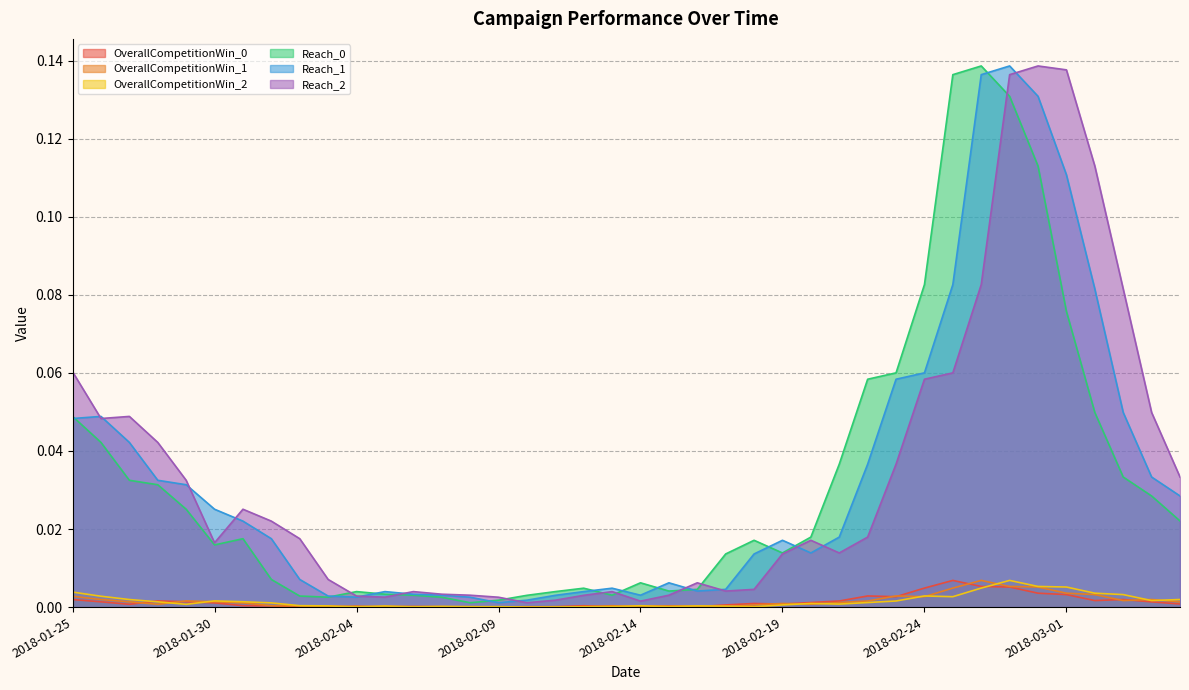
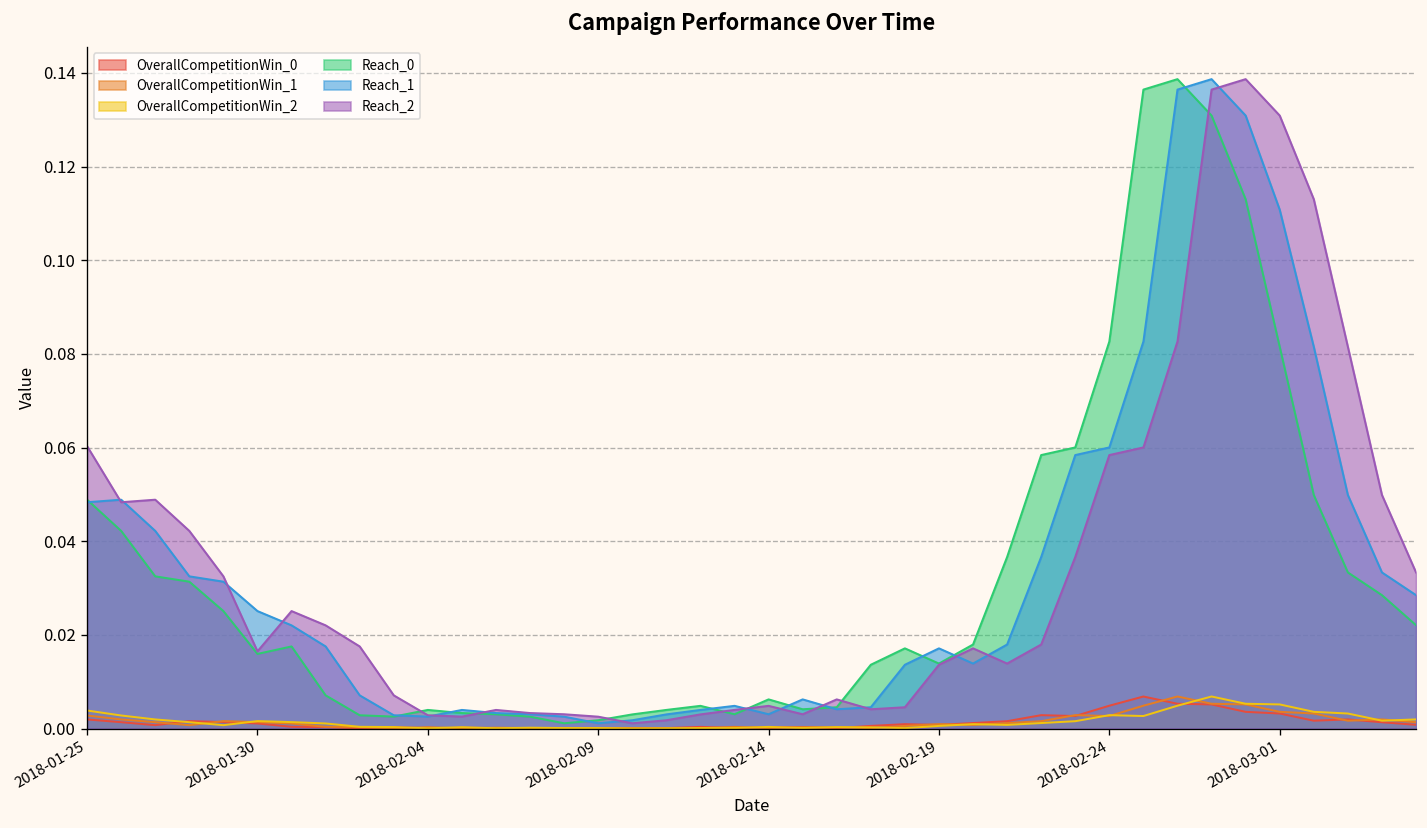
Reach_2, 2018-02-14: 0.002 -> 0.005
Reach_0, 2018-03-01: 0.076 -> 0.082
Reach_2, 2018-03-01: 0.138 -> 0.131
